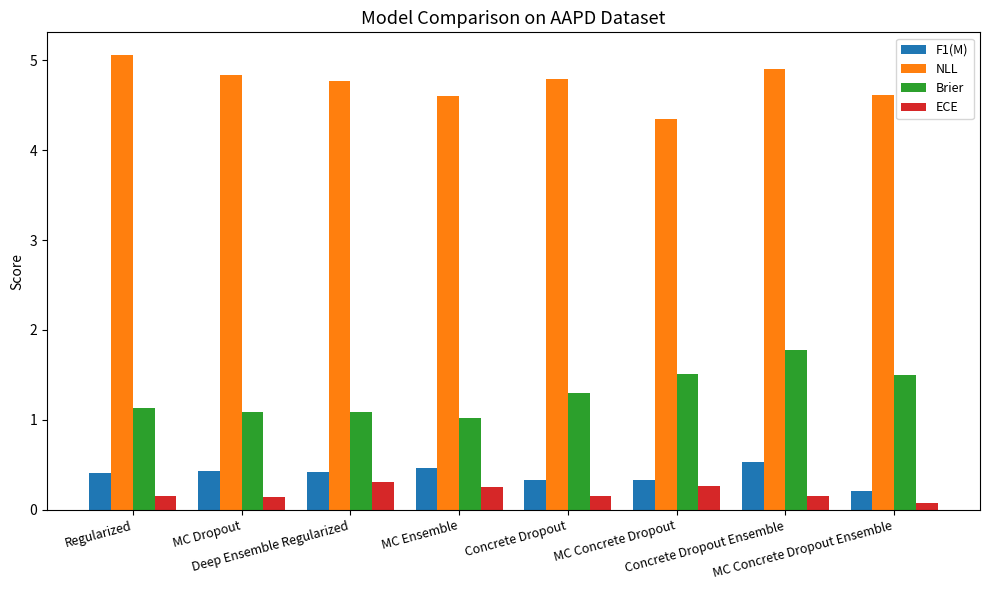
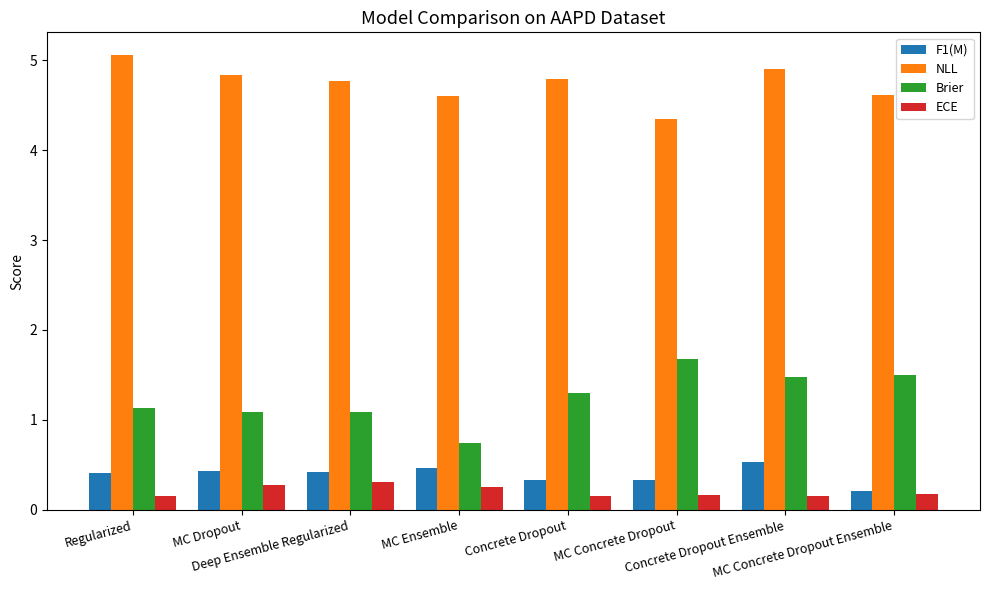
ECE, MC Dropout: 0.1 -> 0.3
Brier, MC Ensemble: 1.0 -> 0.7
Brier, MC Concrete Dropout: 1.5 -> 1.7
ECE, MC Concrete Dropout: 0.3 -> 0.2
Brier, Concrete Dropout Ensemble: 1.8 -> 1.5
ECE, MC Concrete Dropout Ensemble: 0.1 -> 0.2
